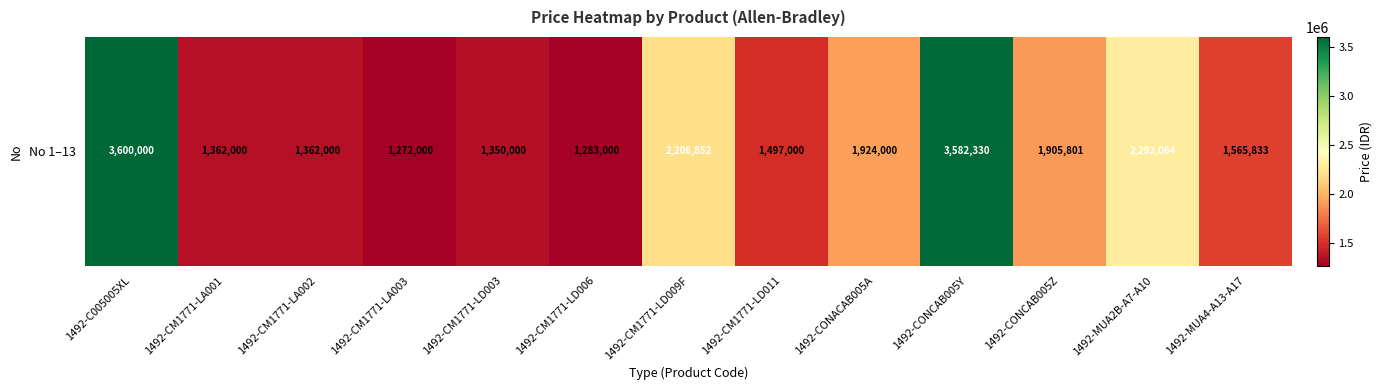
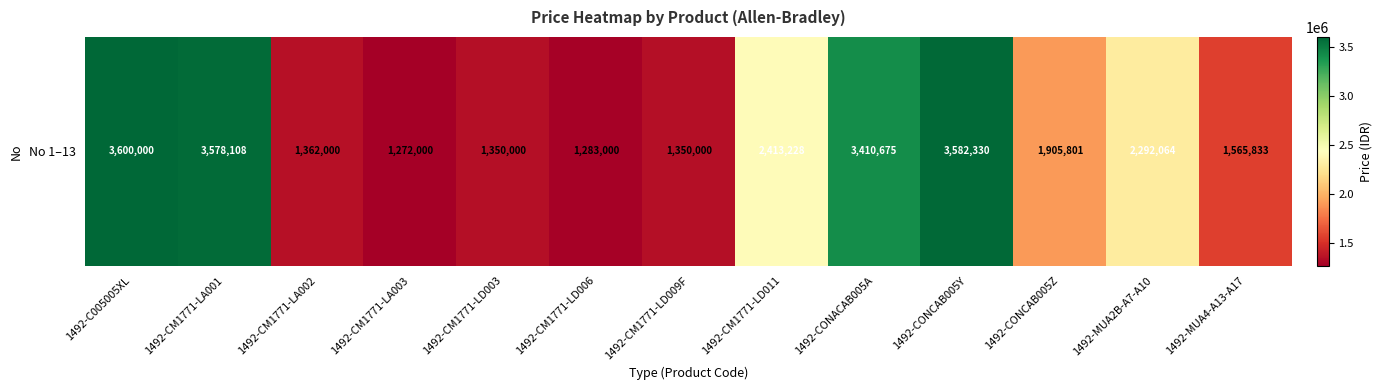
No 1–13, 1492-CM1771-LA001: 1,362,000 -> 3,578,108
No 1–13, 1492-CM1771-LD009F: 2,206,852 -> 1,350,000
No 1–13, 1492-CM1771-LD011: 1,497,000 -> 2,413,228
No 1–13, 1492-CONACAB005A: 1,924,000 -> 3,410,675
